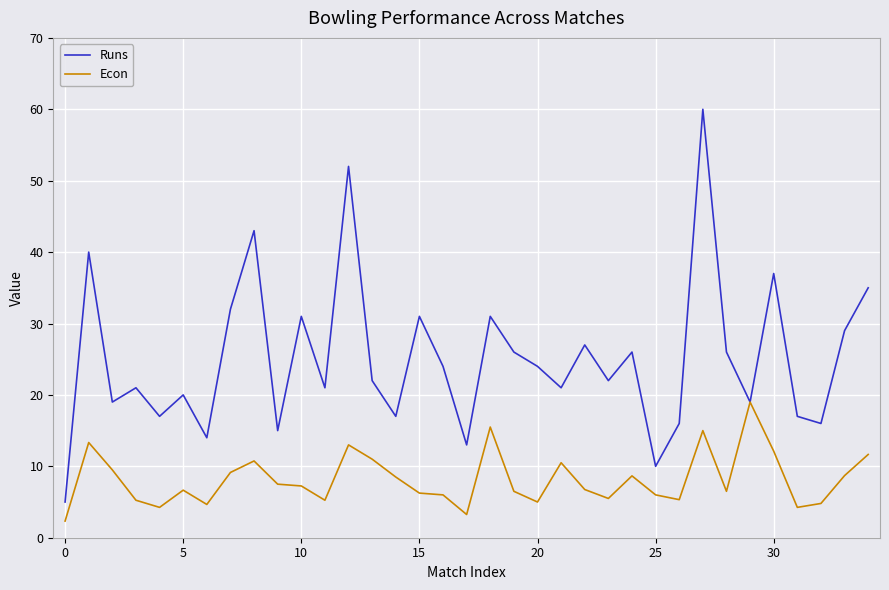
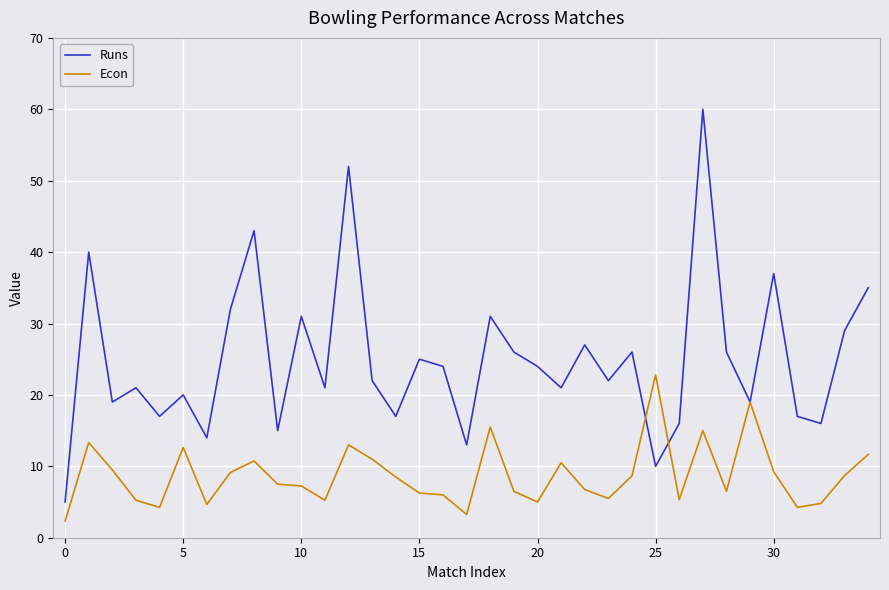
Econ, 5: 7 -> 13
Runs, 15: 31 -> 25
Econ, 25: 6 -> 23
Econ, 30: 12 -> 9
